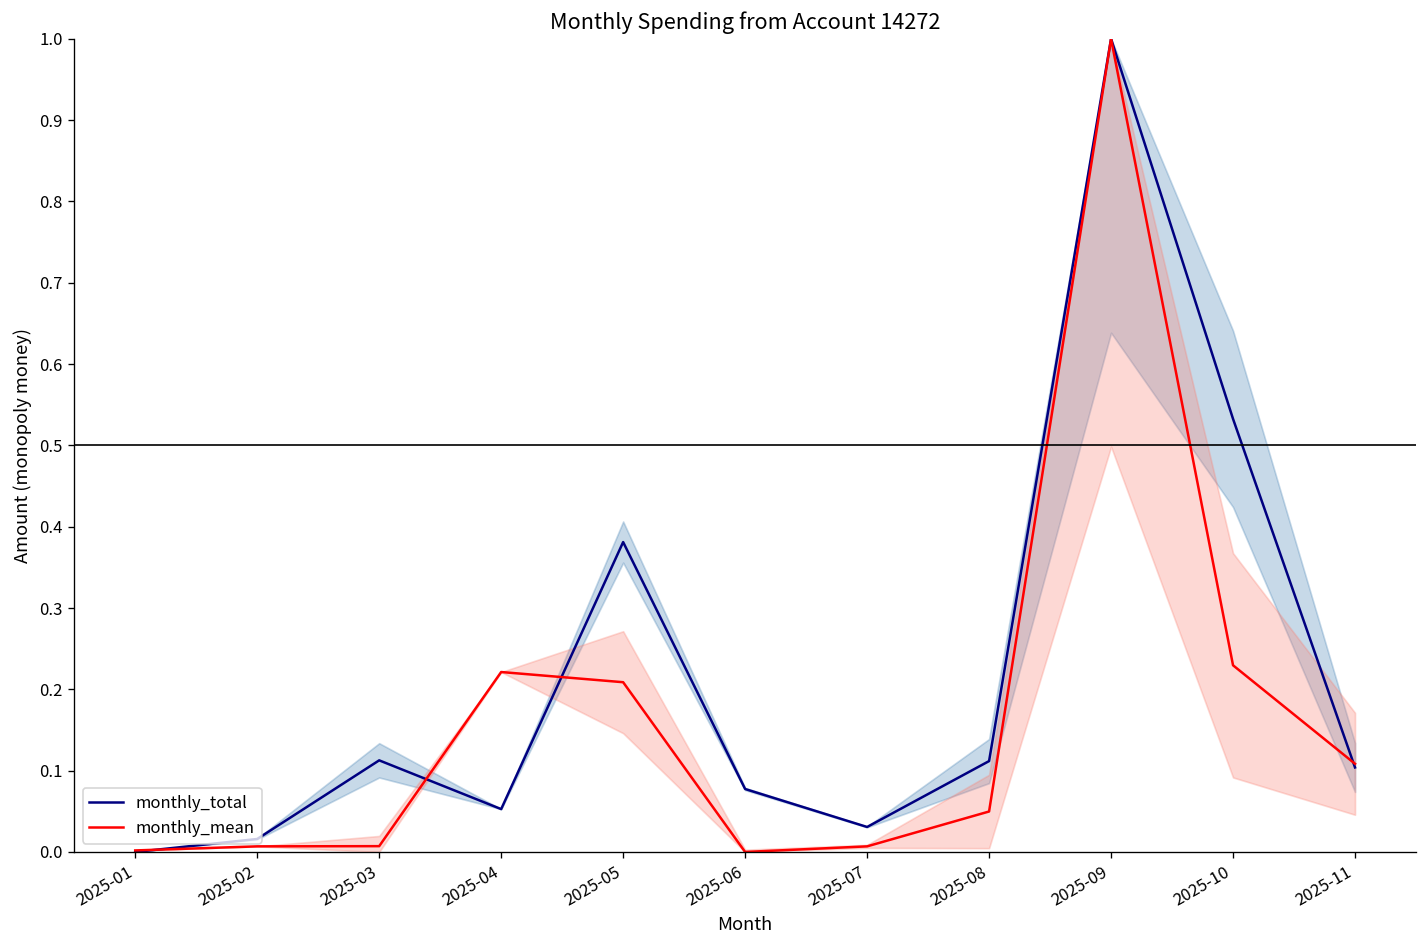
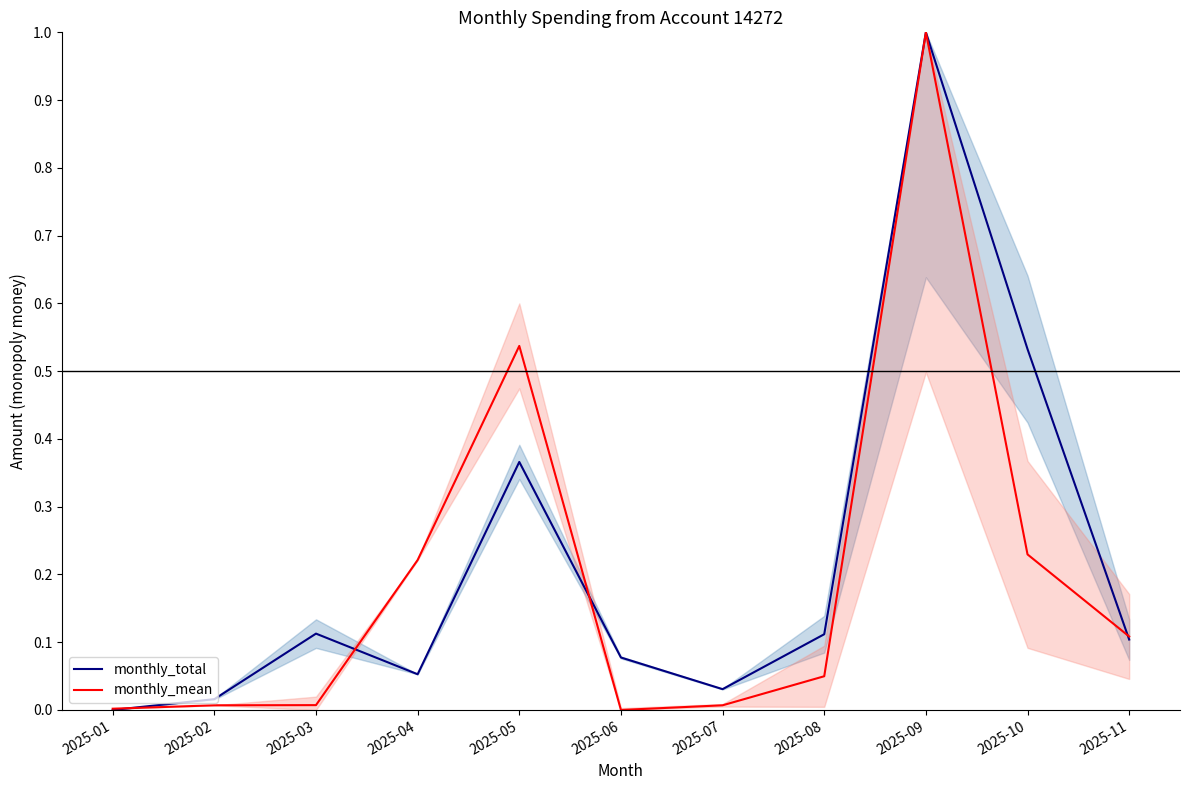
monthly_total, 2025-05: 0.38 -> 0.37
monthly_mean, 2025-05: 0.21 -> 0.54
